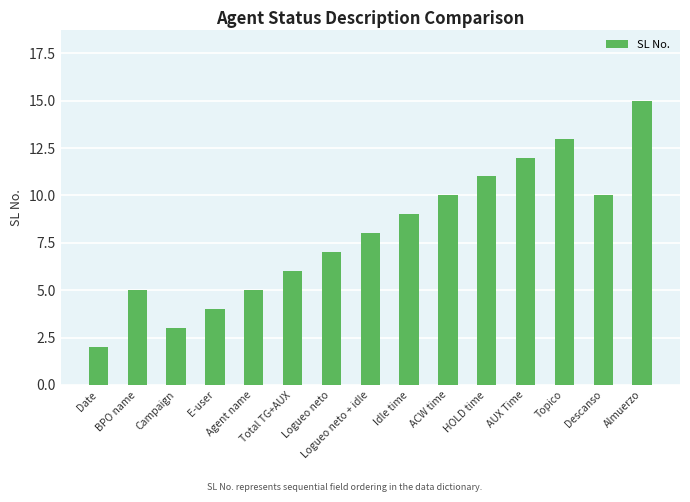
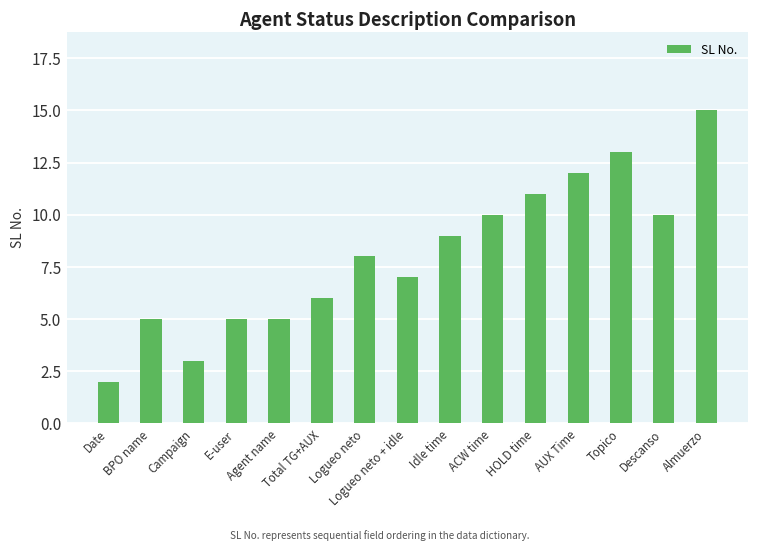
E-user: 4 -> 5
Logueo neto: 7 -> 8
Logueo neto + idle: 8 -> 7
